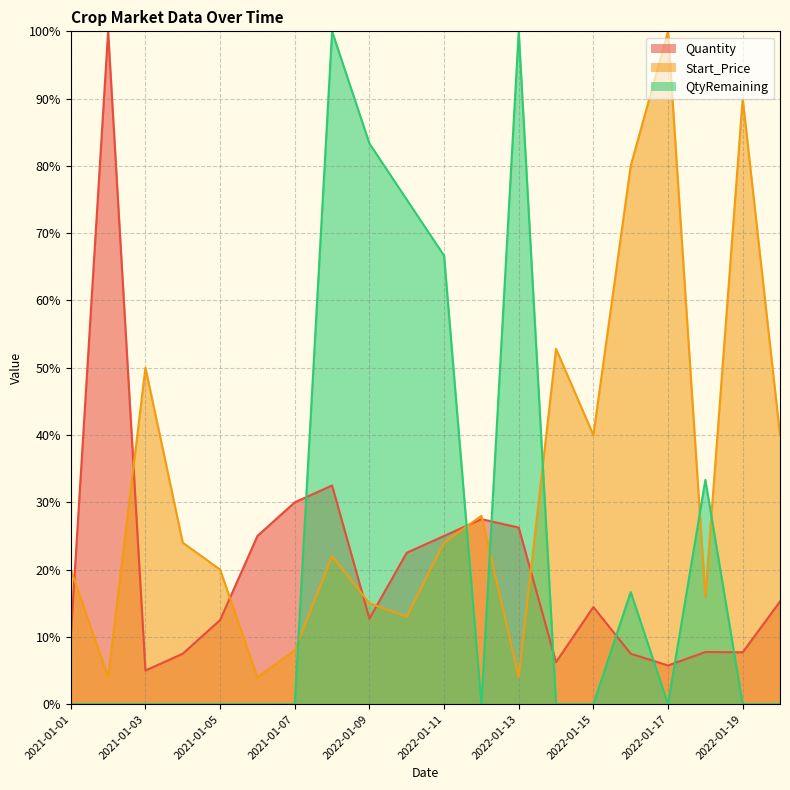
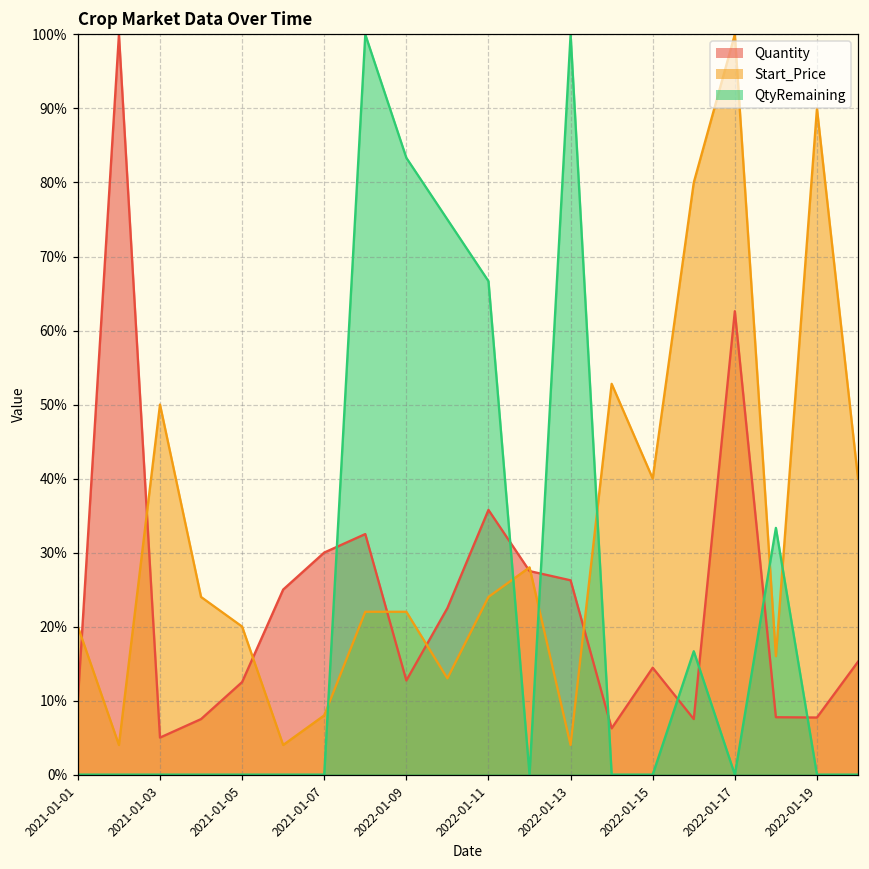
Start_Price, 2022-01-09: 15% -> 22%
Quantity, 2022-01-11: 25% -> 36%
Quantity, 2022-01-17: 6% -> 63%
